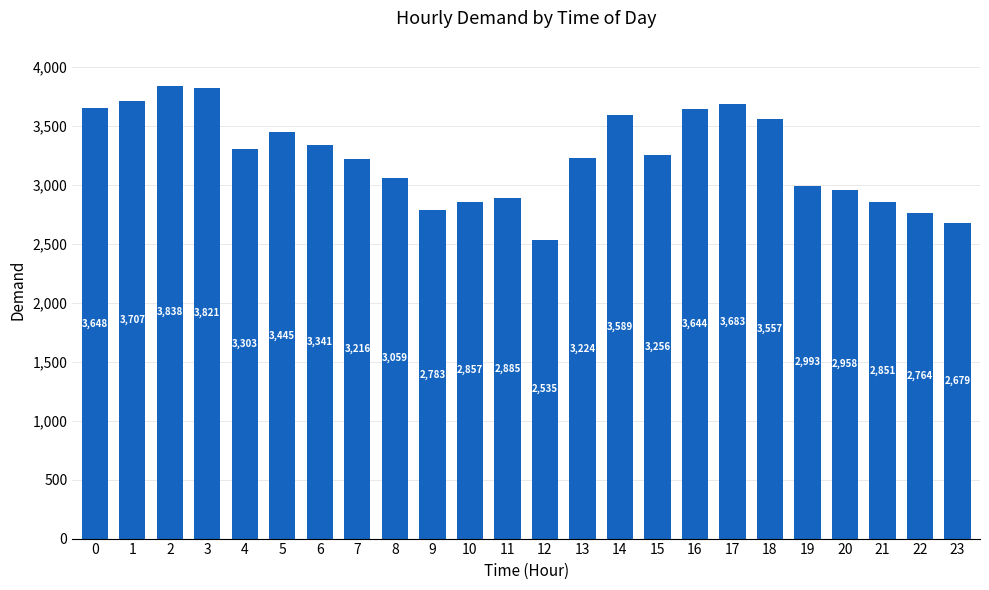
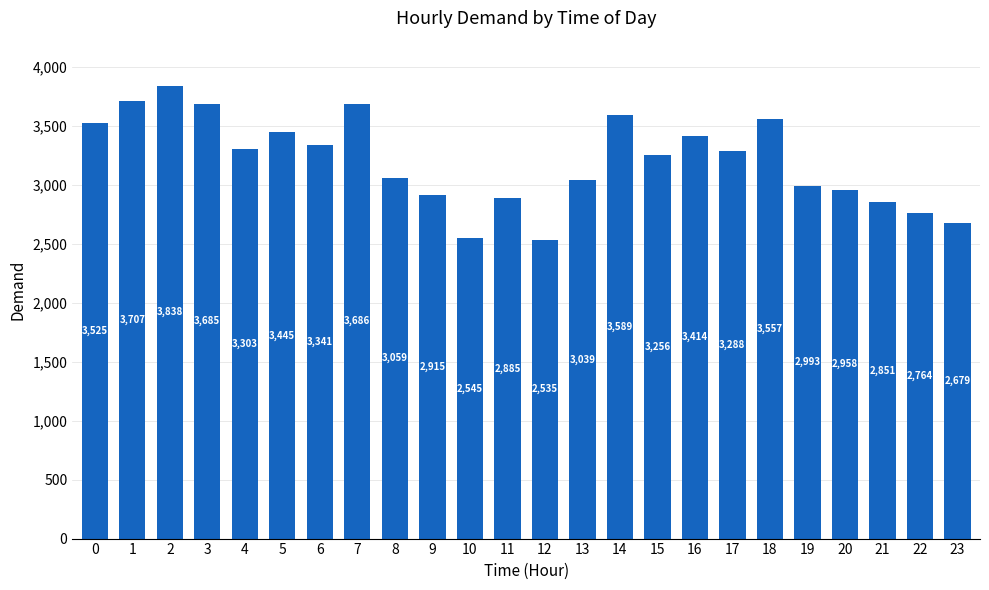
0: 3,648 -> 3,525
3: 3,821 -> 3,685
7: 3,216 -> 3,686
9: 2,783 -> 2,915
10: 2,857 -> 2,545
13: 3,224 -> 3,039
16: 3,644 -> 3,414
17: 3,683 -> 3,288
